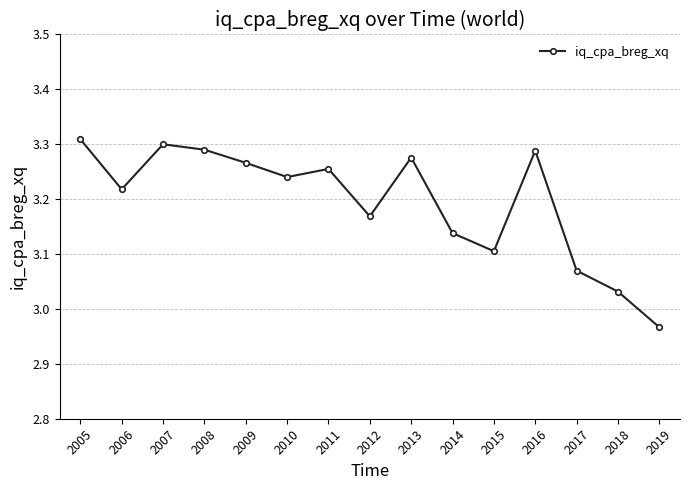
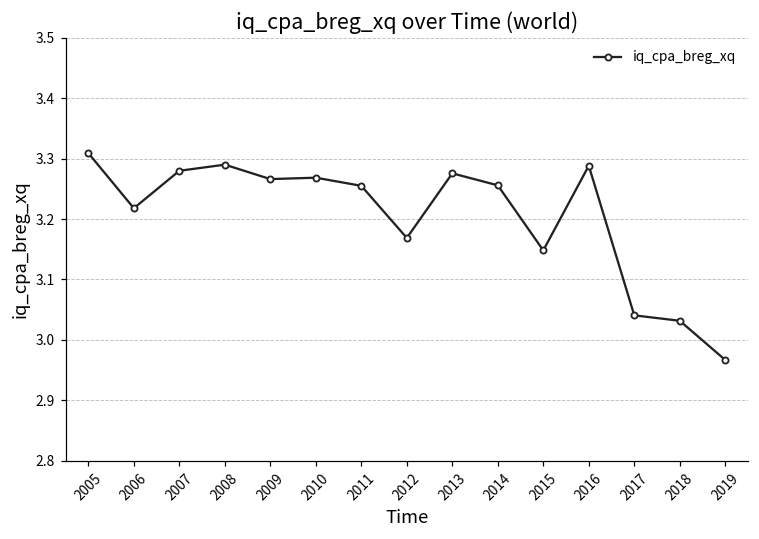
2007: 3.30 -> 3.28
2010: 3.24 -> 3.27
2014: 3.14 -> 3.26
2015: 3.11 -> 3.15
2017: 3.07 -> 3.04
